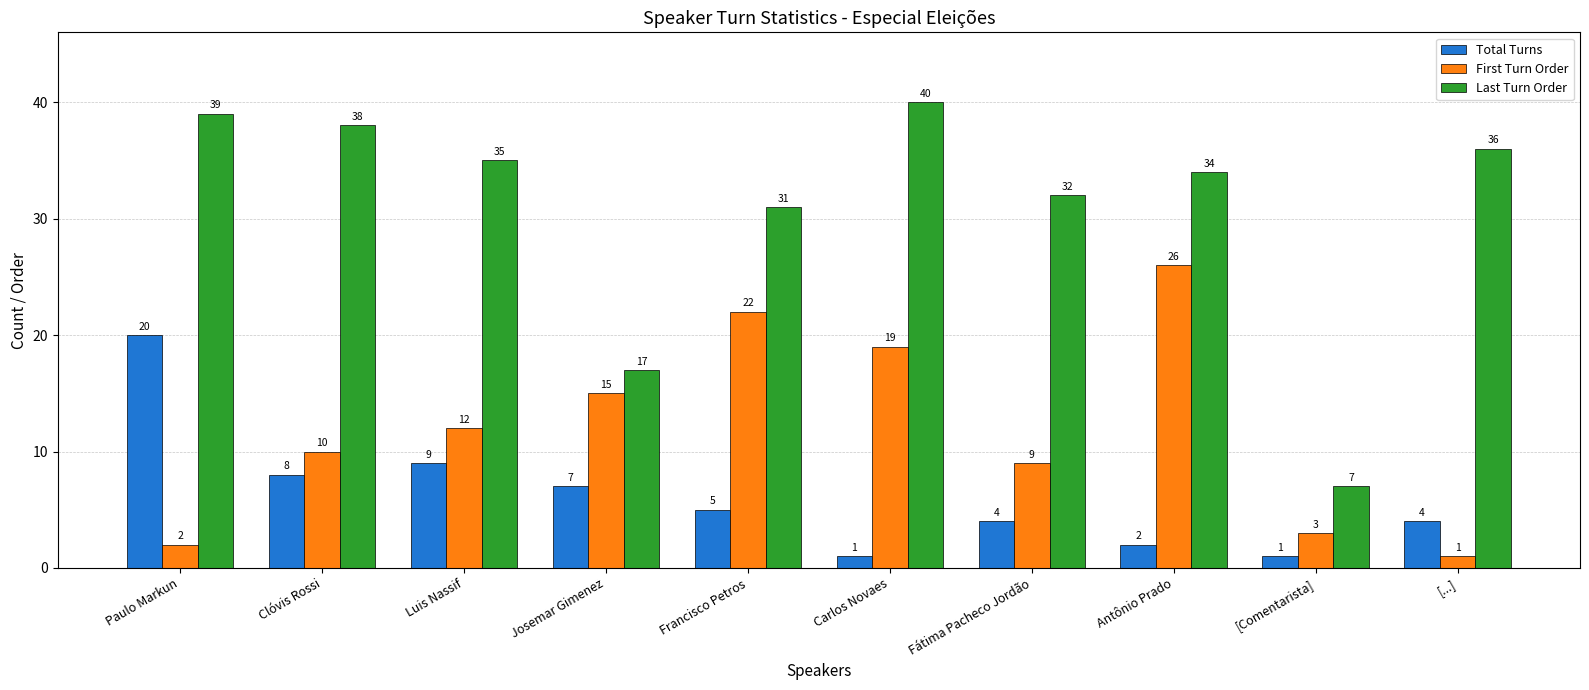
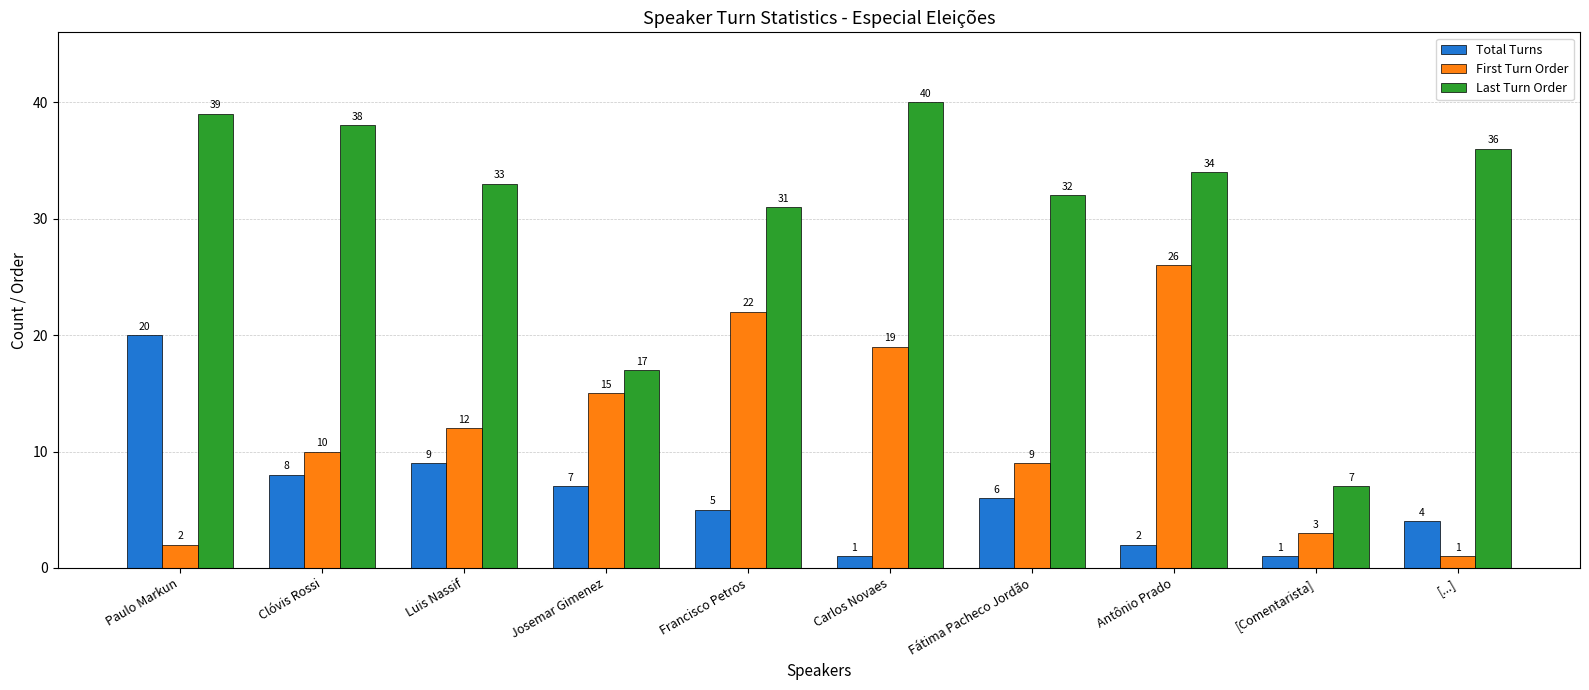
Last Turn Order, Luis Nassif: 35 -> 33
Total Turns, Fátima Pacheco Jordão: 4 -> 6
